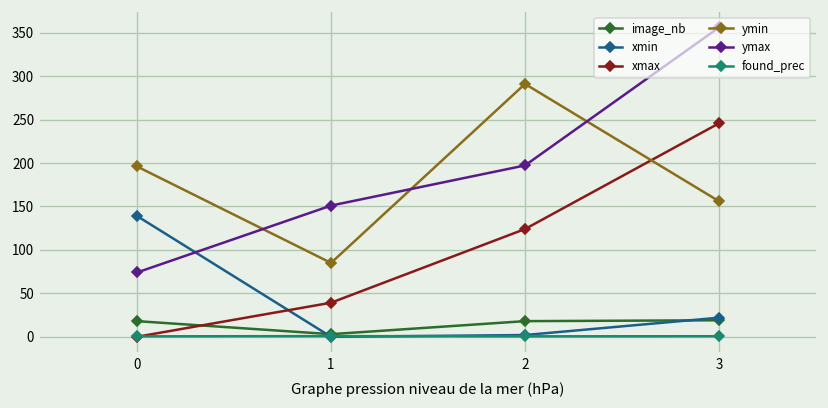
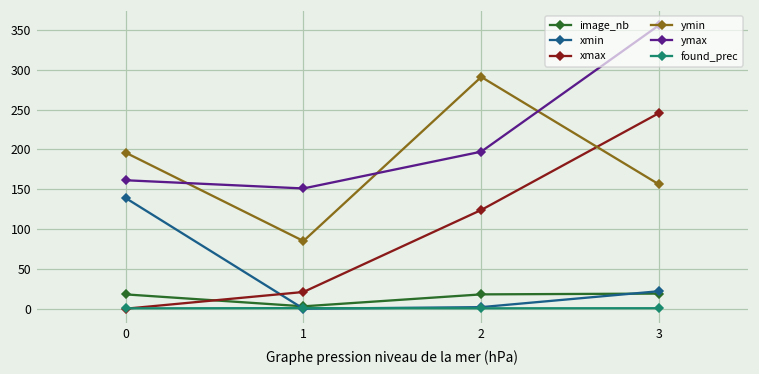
ymax, 0: 70 -> 160
xmax, 1: 40 -> 20
